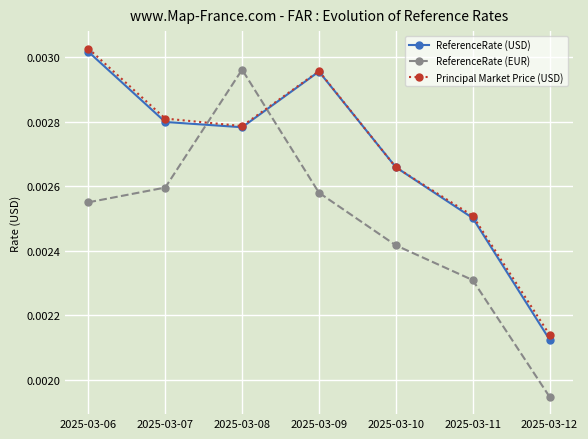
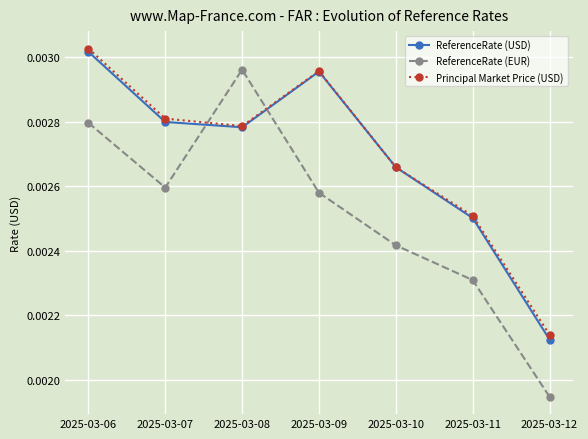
ReferenceRate (EUR), 2025-03-06: 0.00255 -> 0.00280
